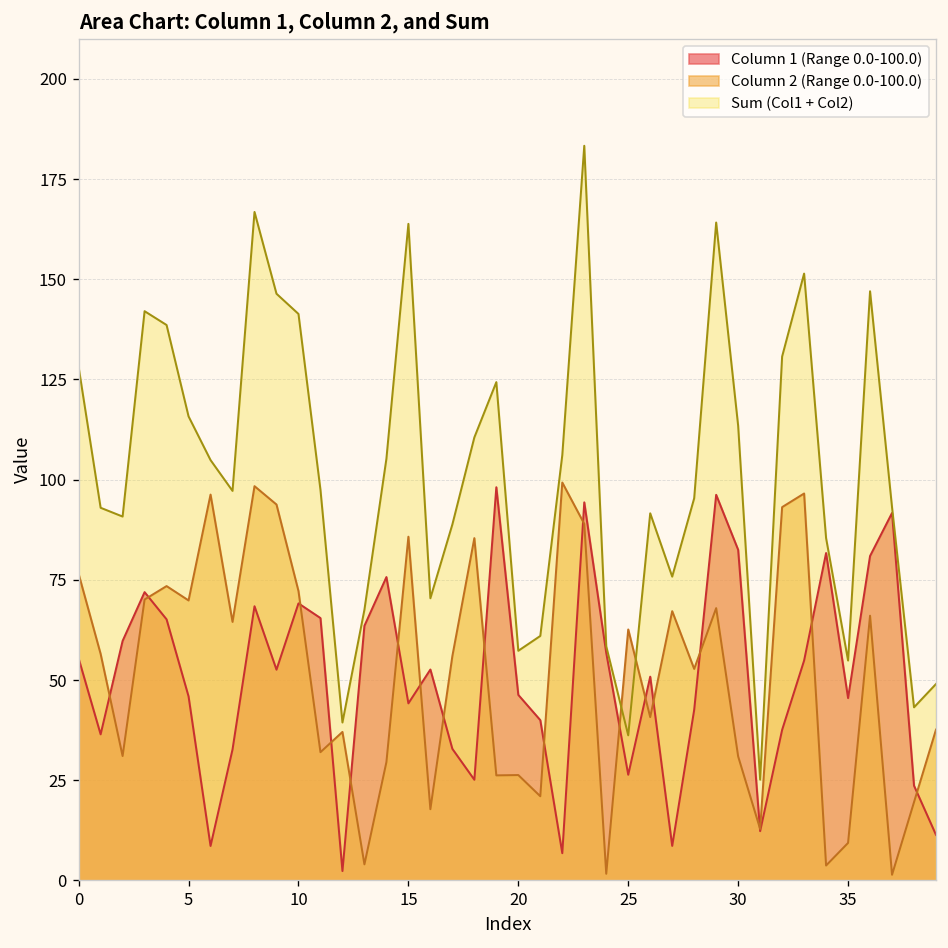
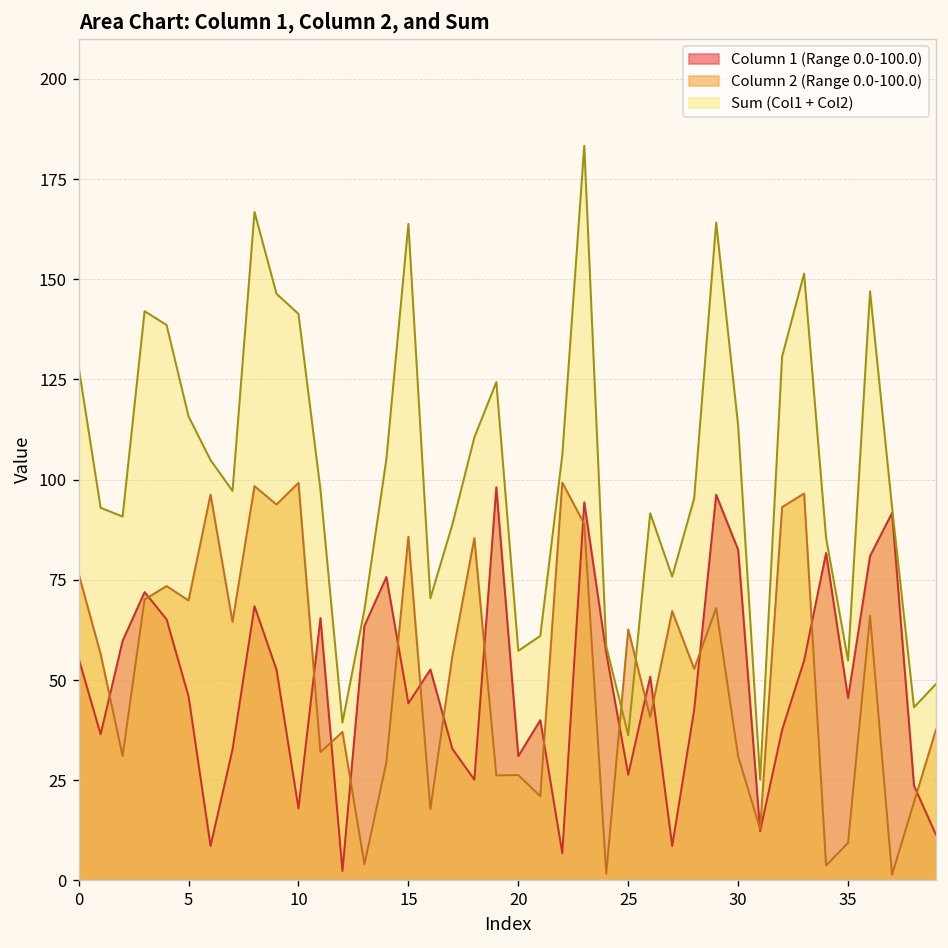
Column 1 (Range 0.0-100.0), 10: 69 -> 18
Column 2 (Range 0.0-100.0), 10: 72 -> 99
Column 1 (Range 0.0-100.0), 20: 46 -> 31
